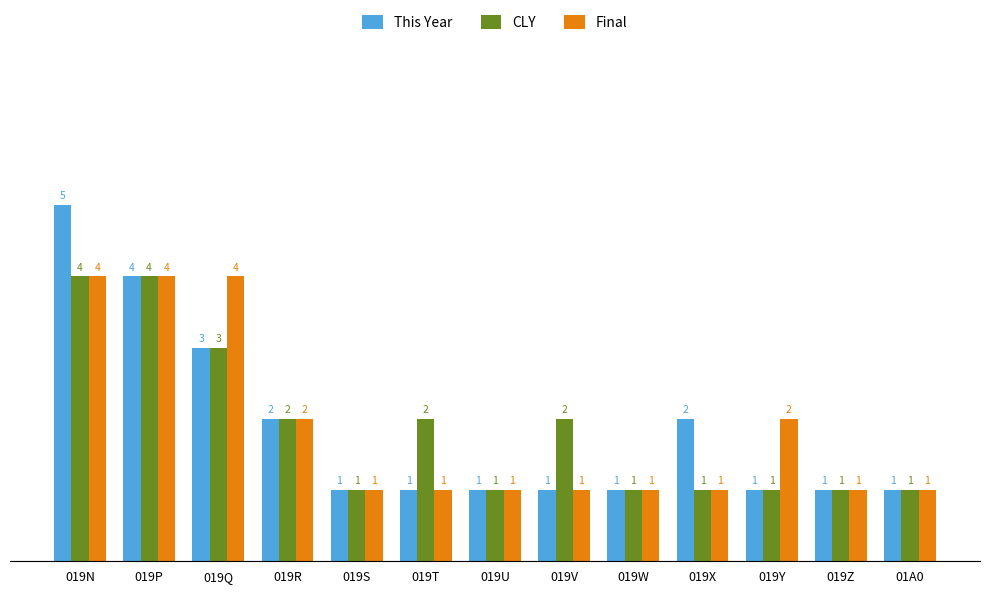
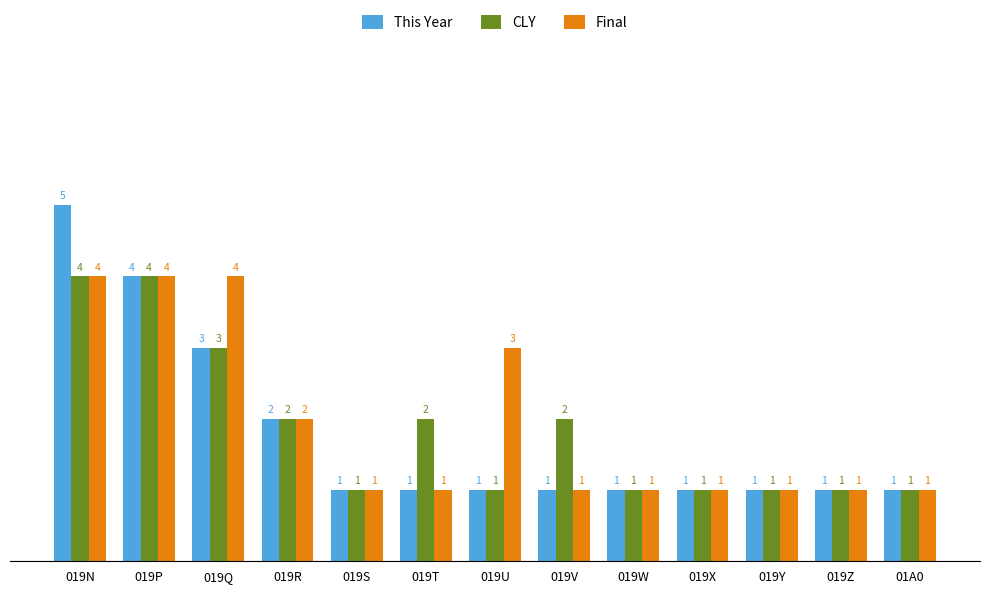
Final, 019U: 1 -> 3
This Year, 019X: 2 -> 1
Final, 019Y: 2 -> 1
